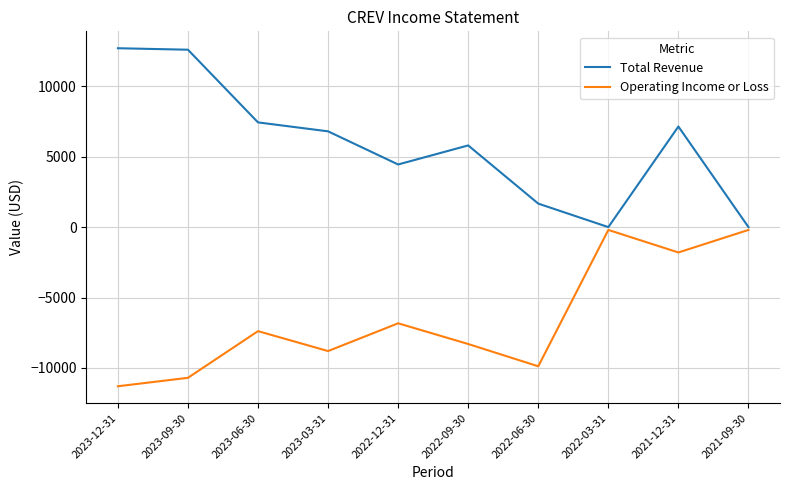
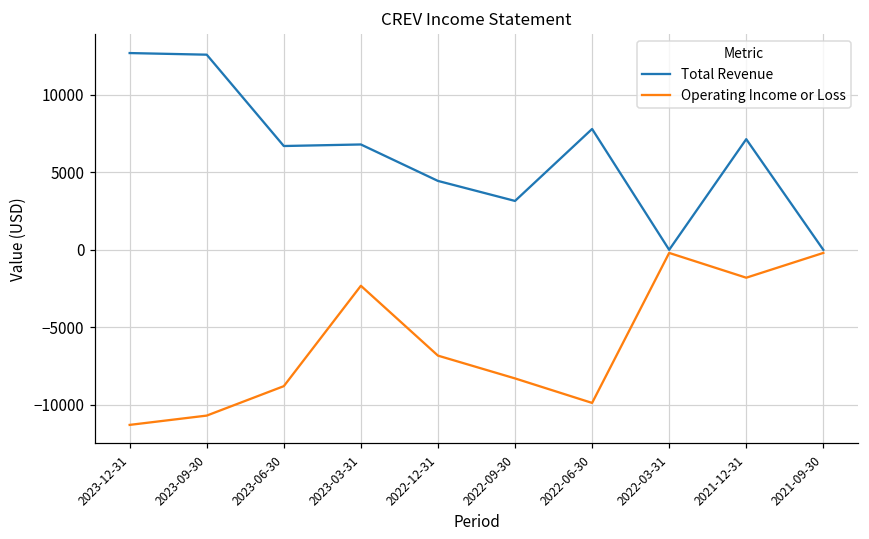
Total Revenue, 2023-06-30: 7400 -> 6700
Operating Income or Loss, 2023-06-30: -7400 -> -8800
Operating Income or Loss, 2023-03-31: -8800 -> -2300
Total Revenue, 2022-09-30: 5800 -> 3200
Total Revenue, 2022-06-30: 1700 -> 7800
